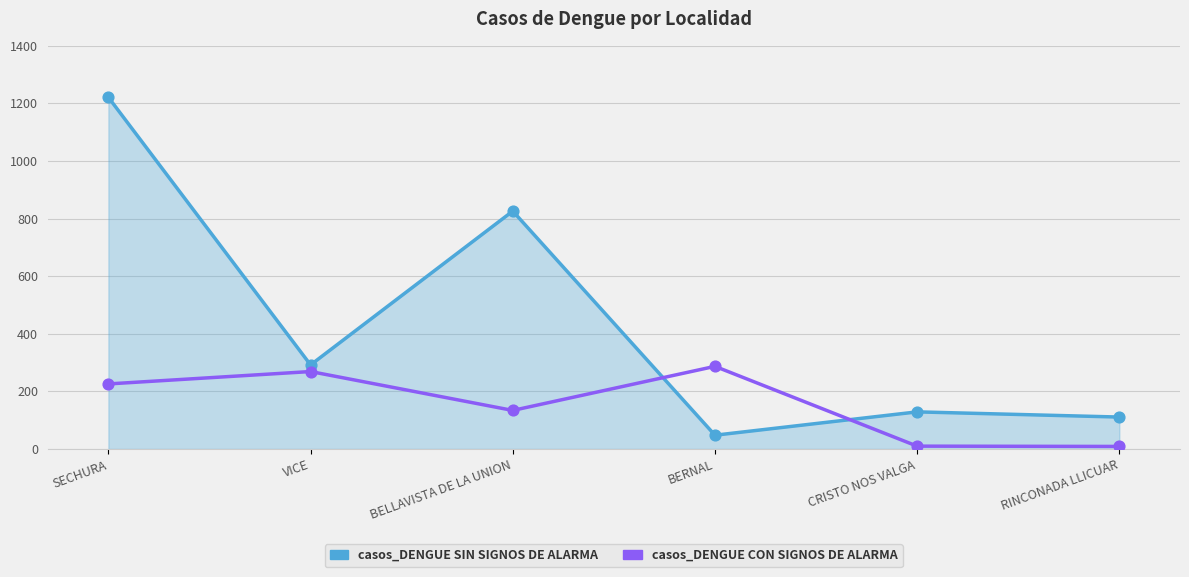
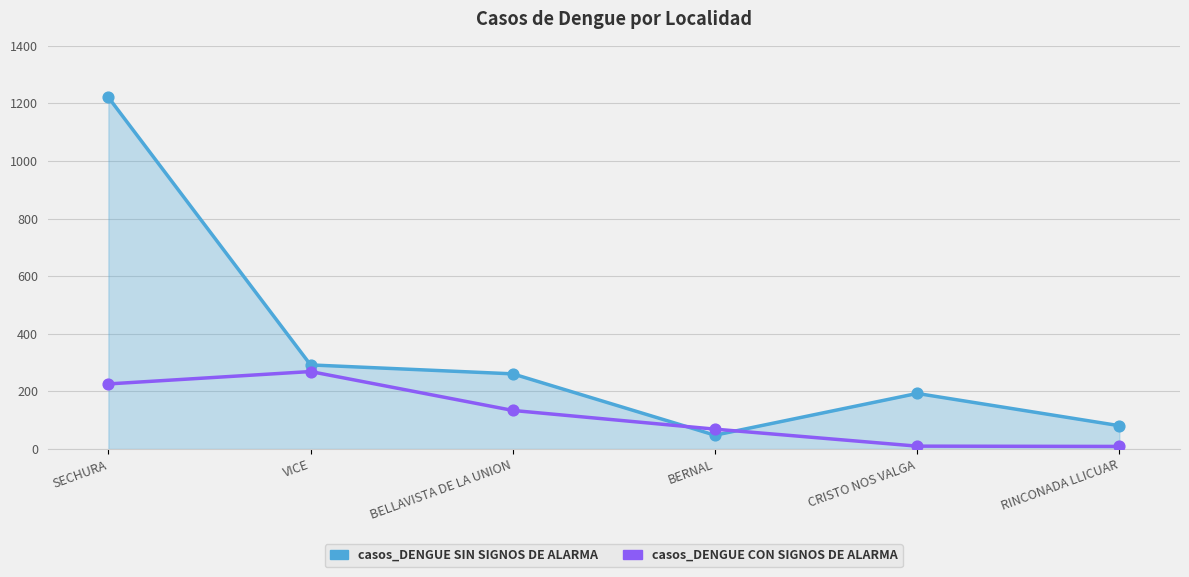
casos_DENGUE SIN SIGNOS DE ALARMA, BELLAVISTA DE LA UNION: 830 -> 260
casos_DENGUE CON SIGNOS DE ALARMA, BERNAL: 290 -> 70
casos_DENGUE SIN SIGNOS DE ALARMA, CRISTO NOS VALGA: 130 -> 190
casos_DENGUE SIN SIGNOS DE ALARMA, RINCONADA LLICUAR: 110 -> 80
